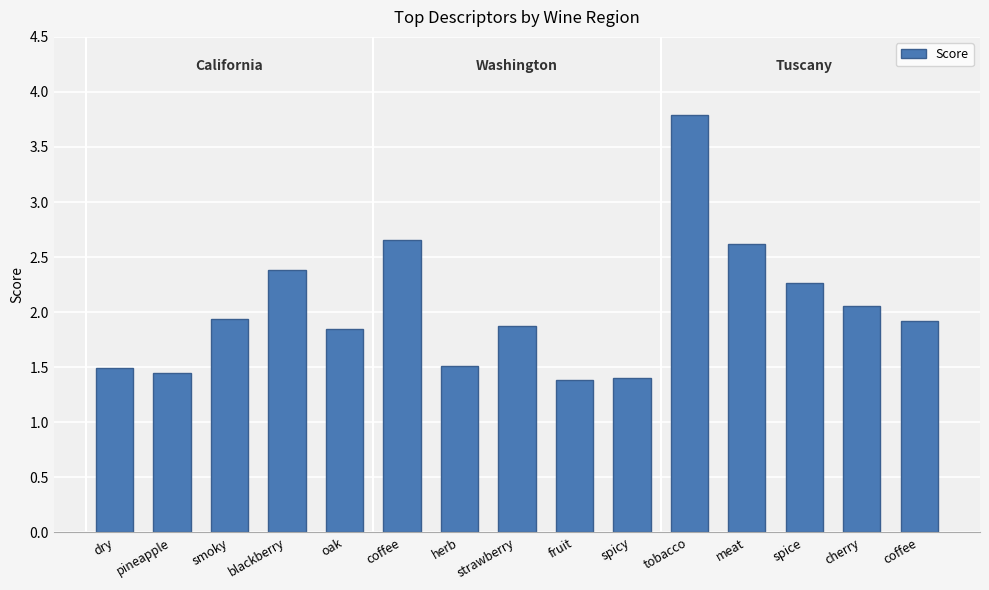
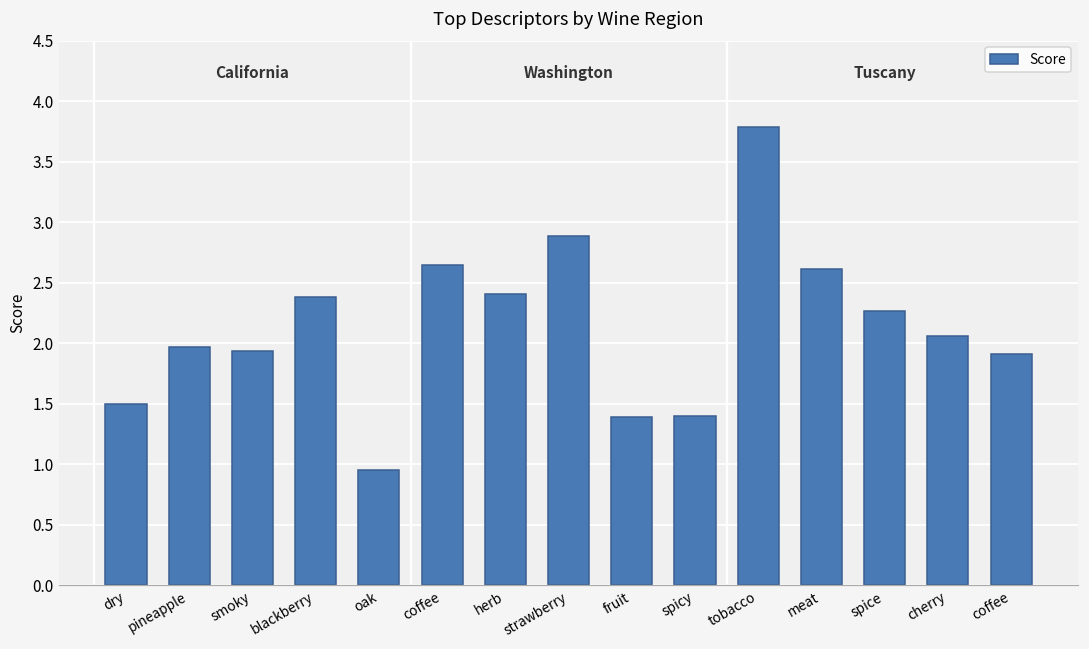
pineapple: 1.45 -> 1.97
oak: 1.85 -> 0.96
herb: 1.51 -> 2.41
strawberry: 1.87 -> 2.89
